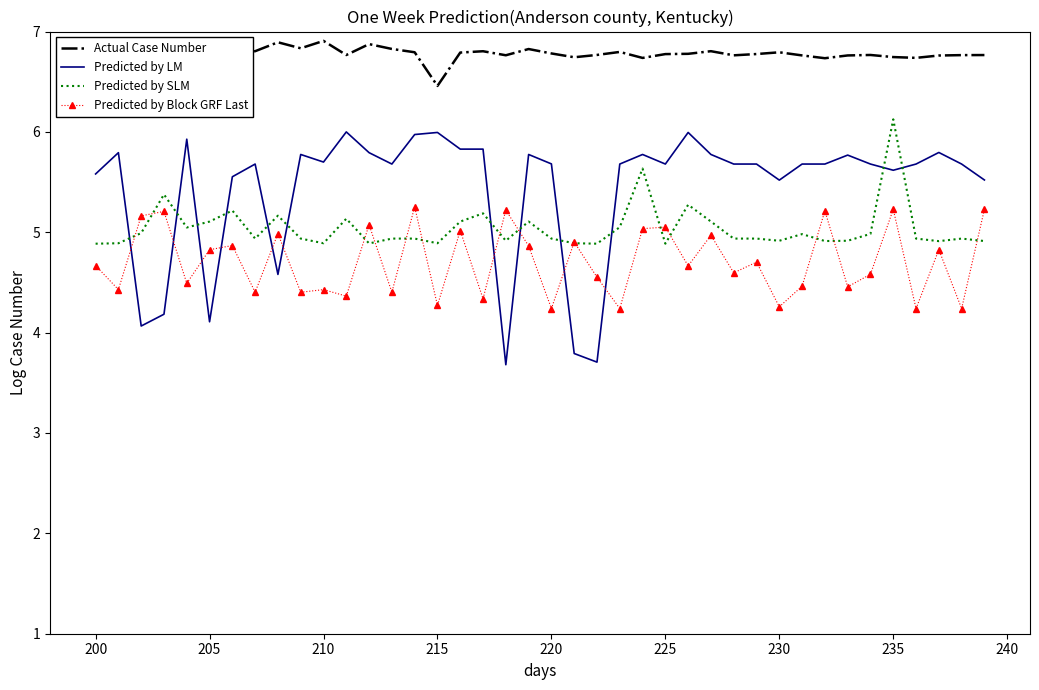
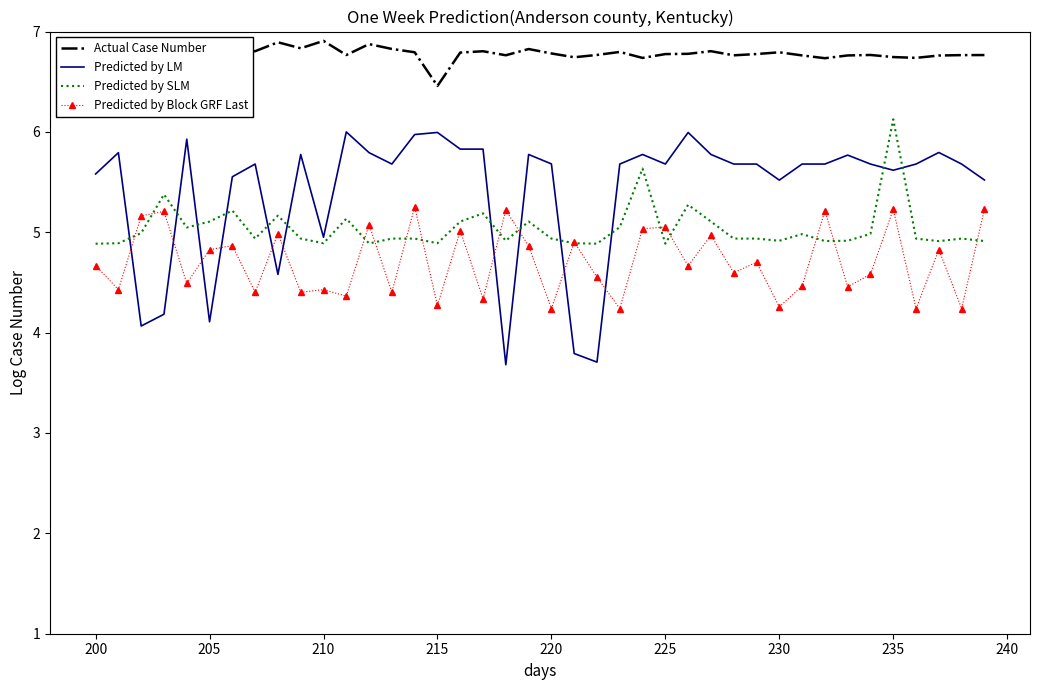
Predicted by LM, 210: 5.70 -> 4.95
